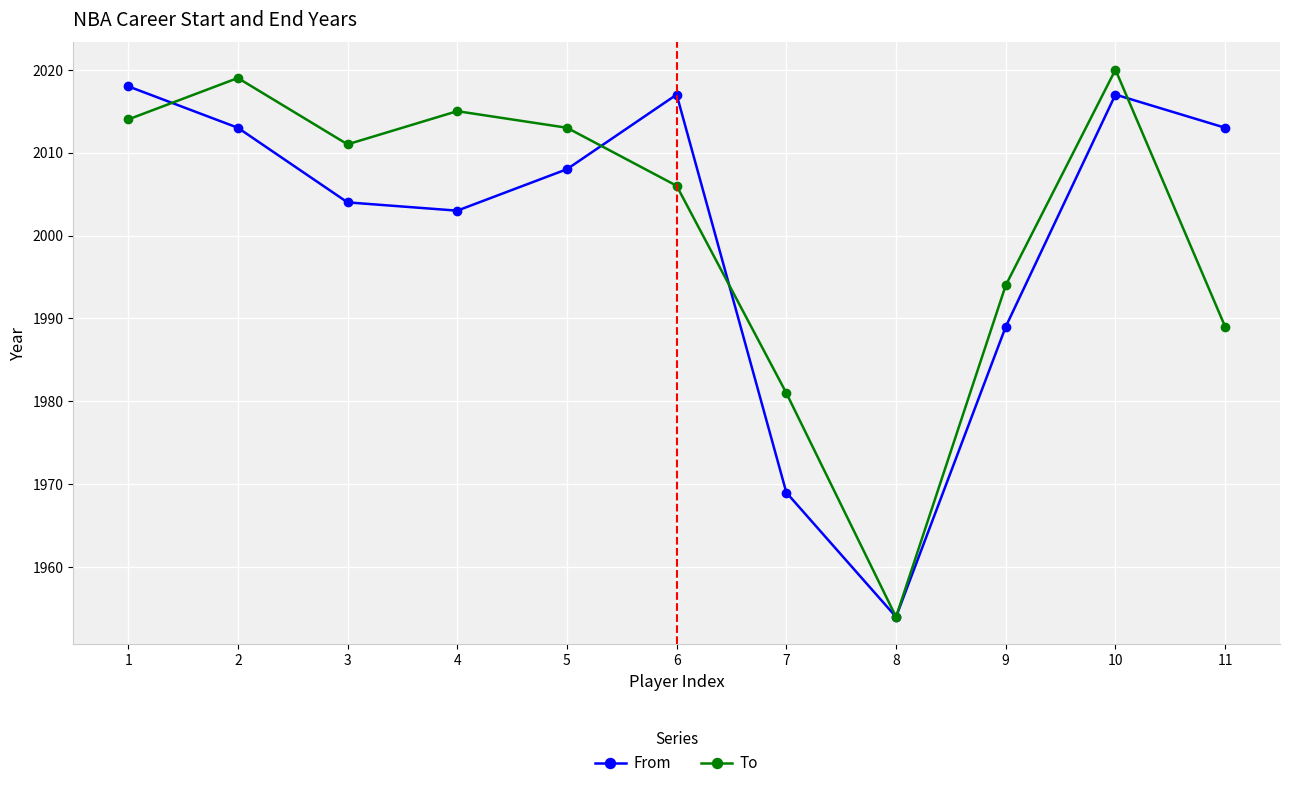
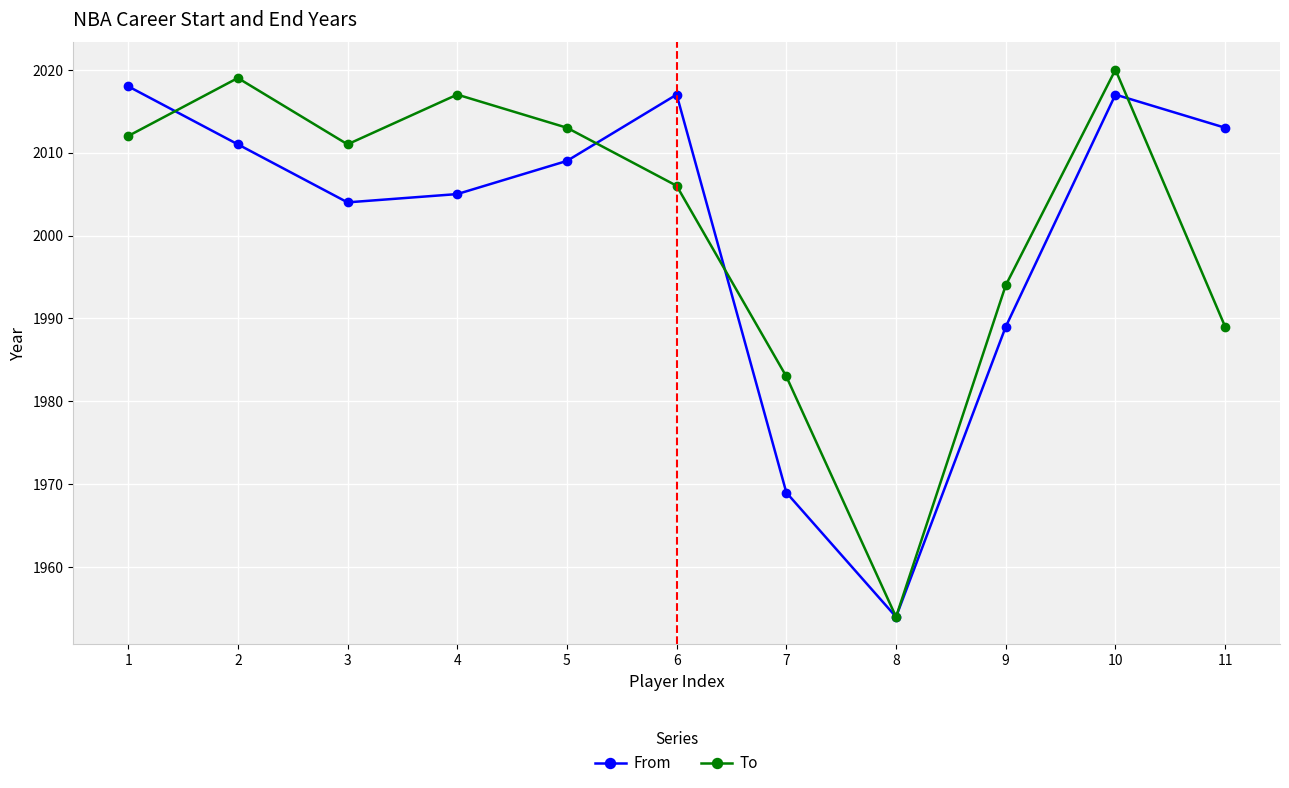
To, 1: 2014 -> 2012
From, 2: 2013 -> 2011
From, 4: 2003 -> 2005
To, 4: 2015 -> 2017
From, 5: 2008 -> 2009
To, 7: 1981 -> 1983
